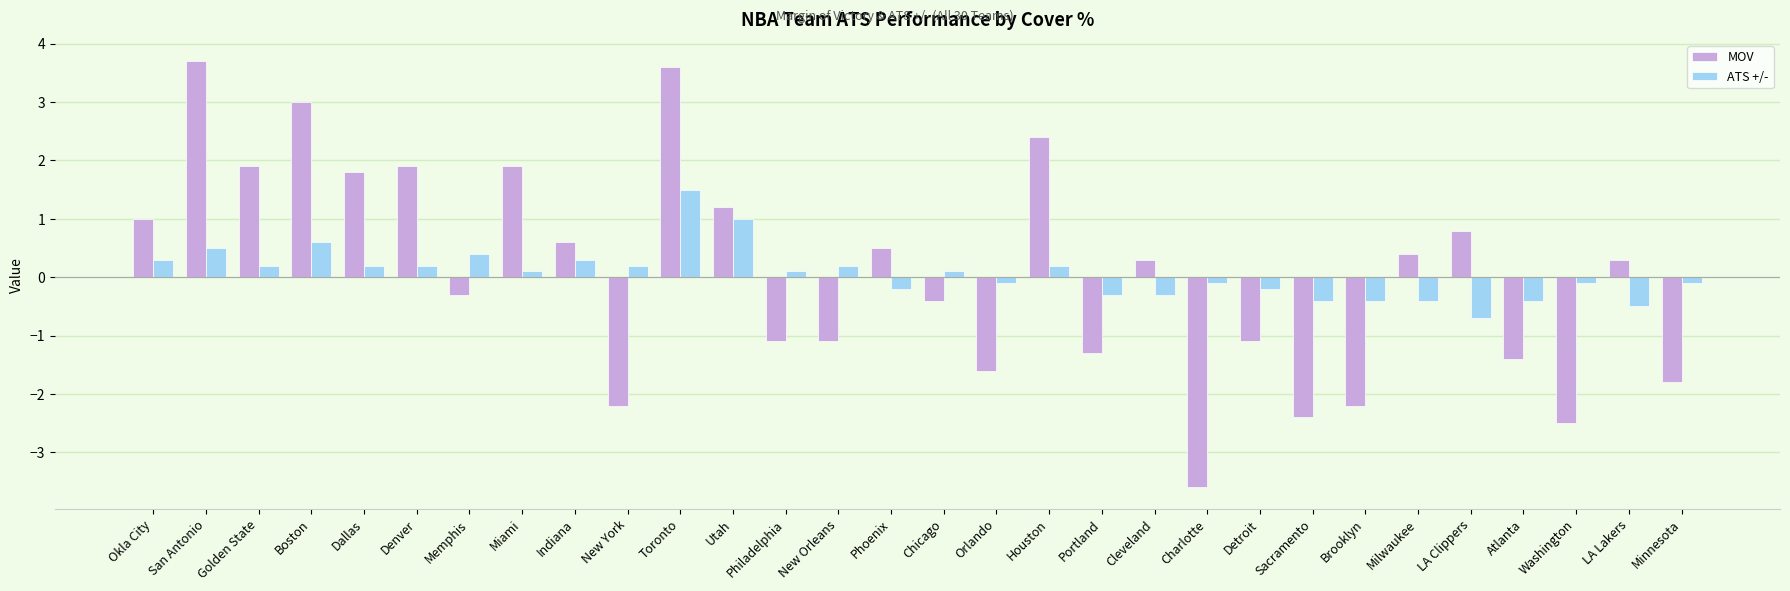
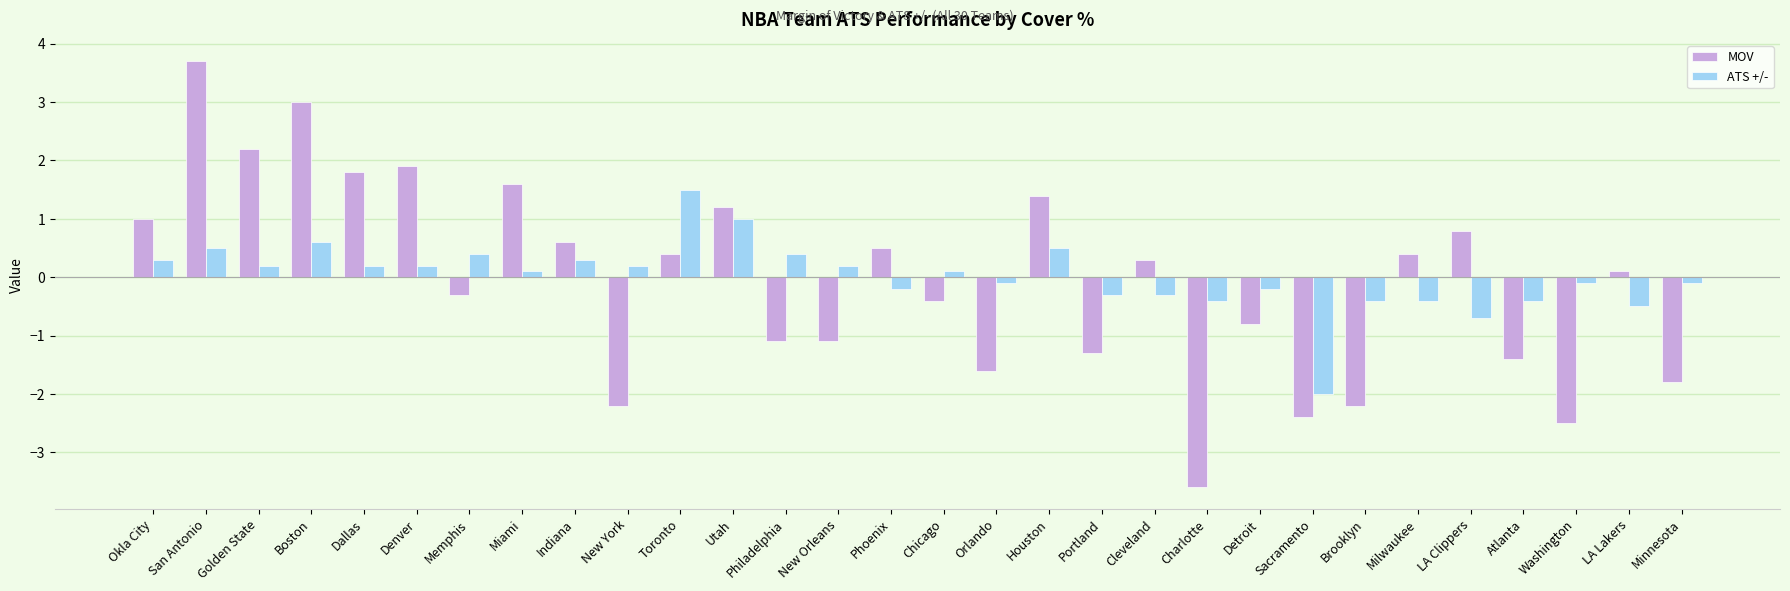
MOV, Golden State: 1.9 -> 2.2
MOV, Miami: 1.9 -> 1.6
MOV, Toronto: 3.6 -> 0.4
ATS +/-, Philadelphia: 0.1 -> 0.4
MOV, Houston: 2.4 -> 1.4
ATS +/-, Houston: 0.2 -> 0.5
ATS +/-, Charlotte: -0.1 -> -0.4
MOV, Detroit: -1.1 -> -0.8
ATS +/-, Sacramento: -0.4 -> -2.0
MOV, LA Lakers: 0.3 -> 0.1
